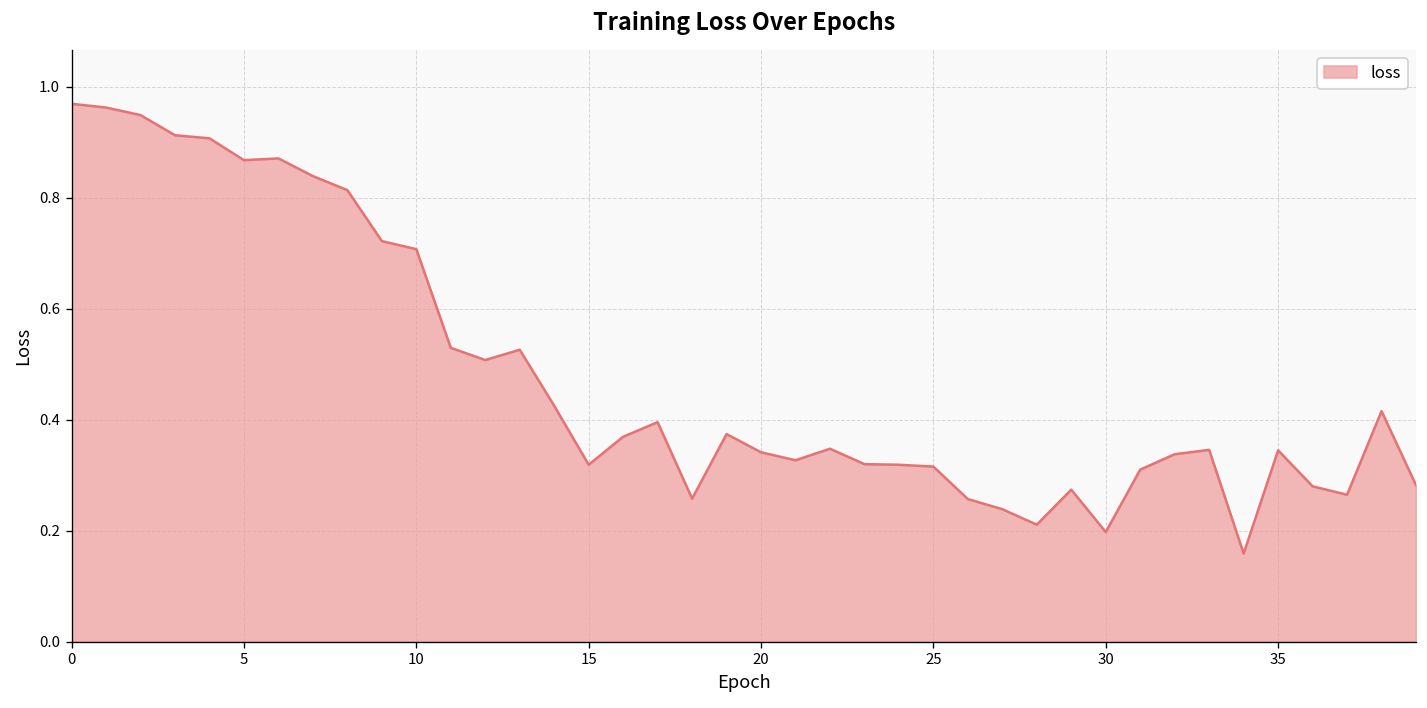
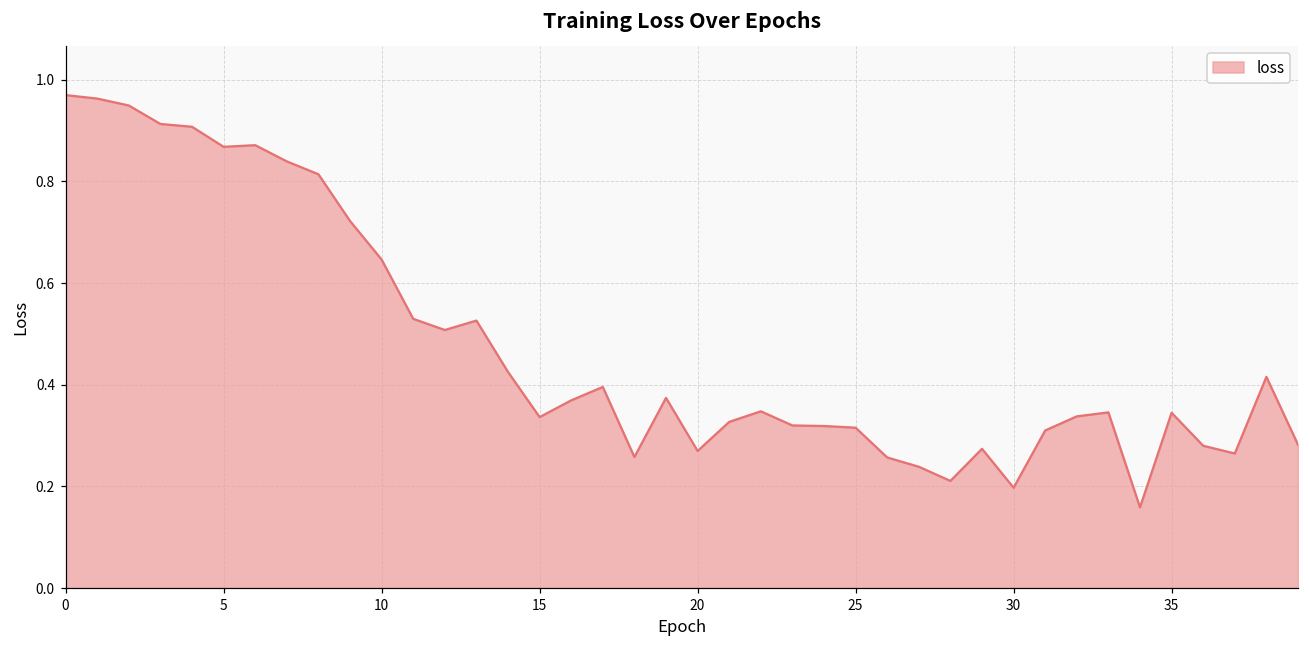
10: 0.71 -> 0.65
15: 0.32 -> 0.34
20: 0.34 -> 0.27
